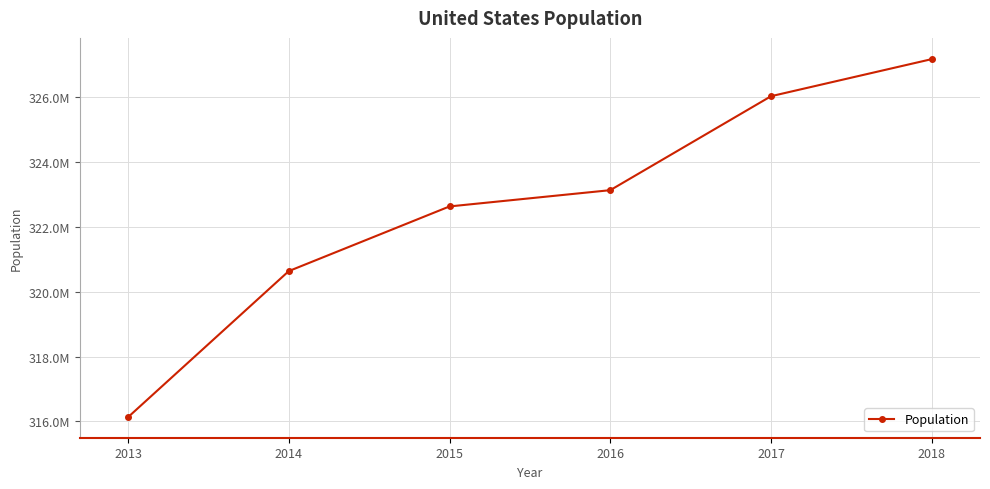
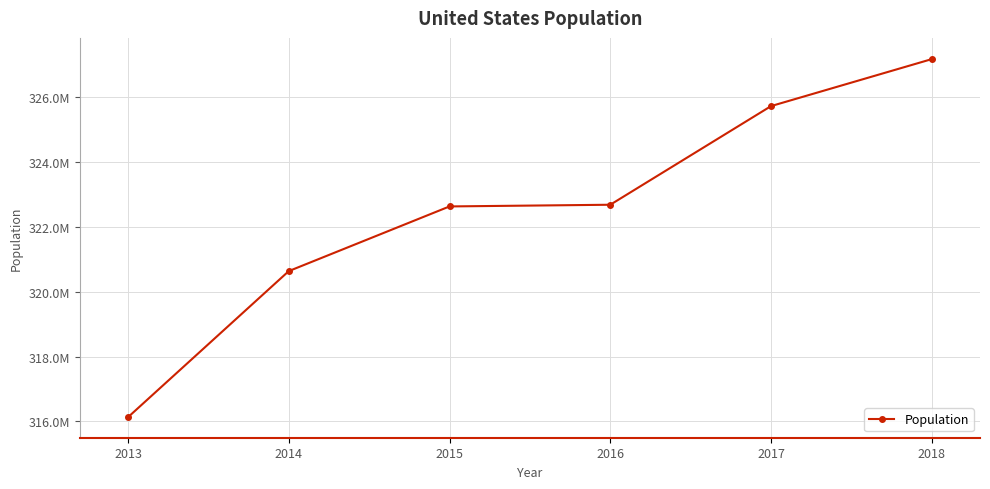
2016: 323100000 -> 322700000
2017: 326000000 -> 325700000
